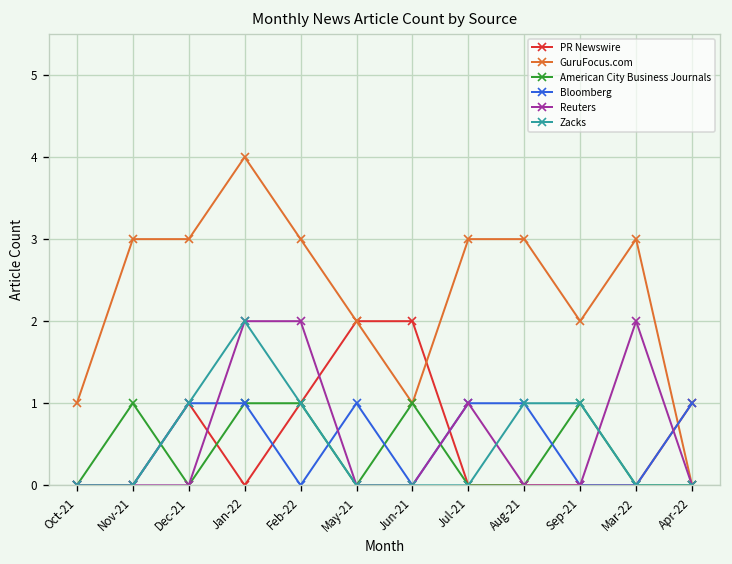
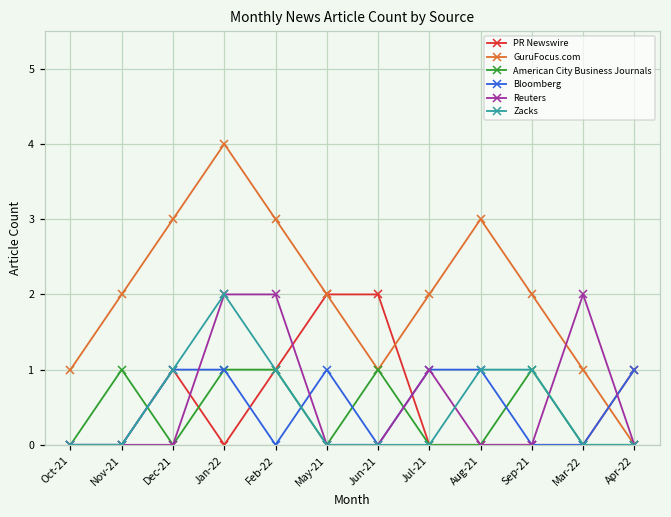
GuruFocus.com, Nov-21: 3 -> 2
GuruFocus.com, Jul-21: 3 -> 2
GuruFocus.com, Mar-22: 3 -> 1
